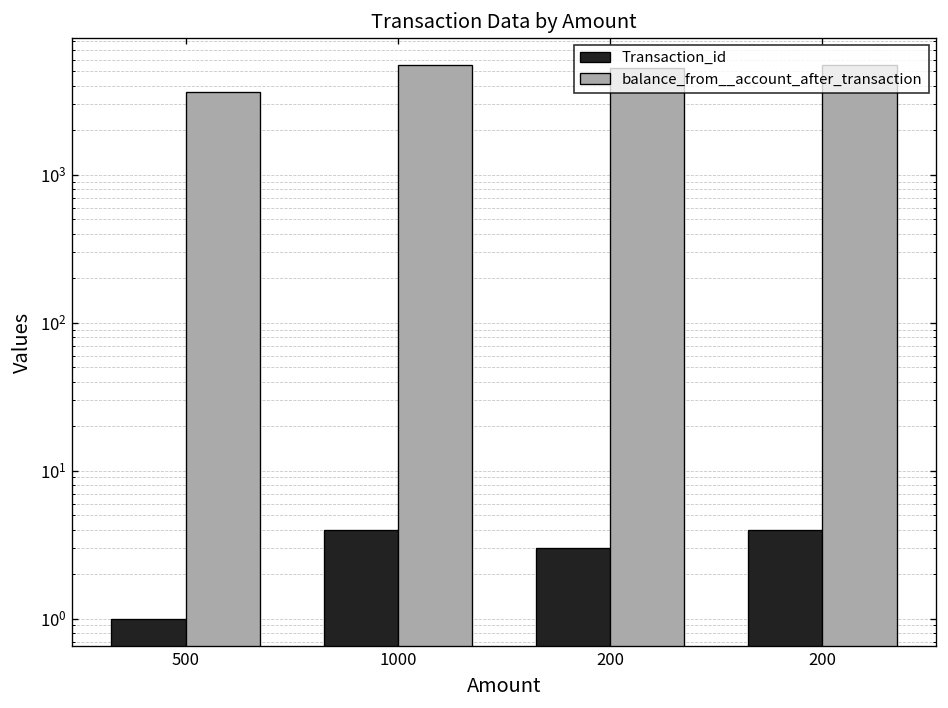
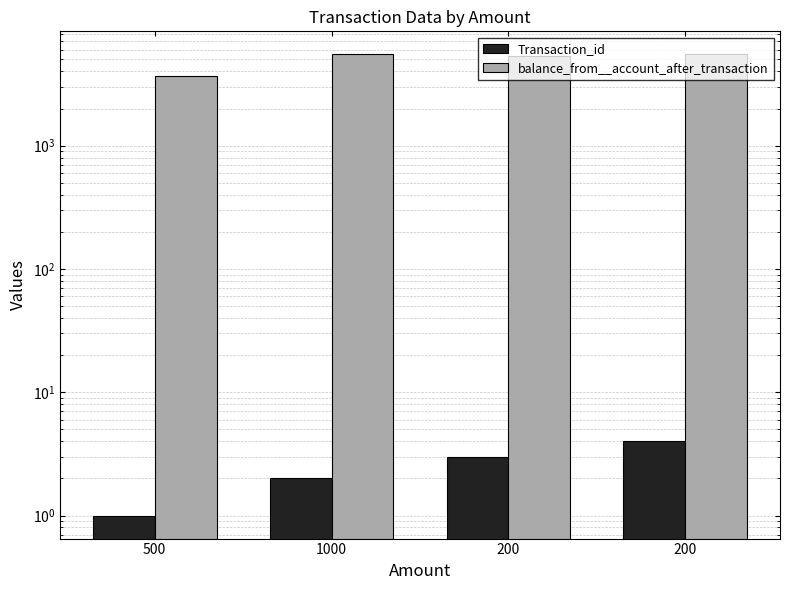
Transaction_id, 1000: 4 -> 2
